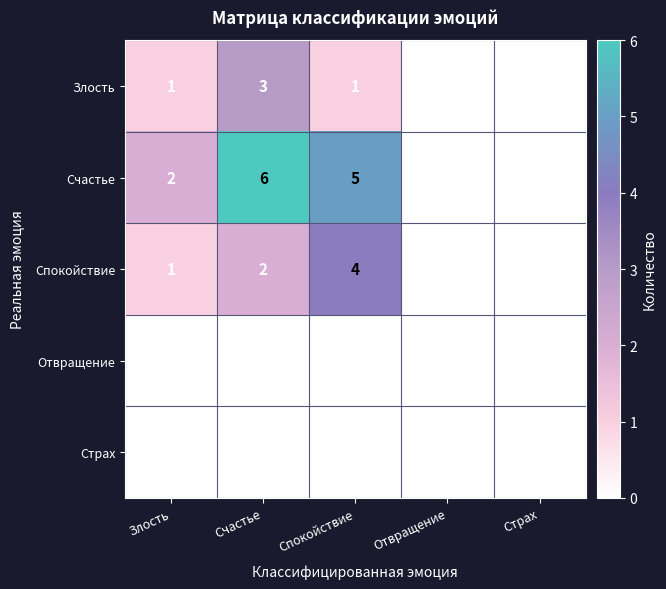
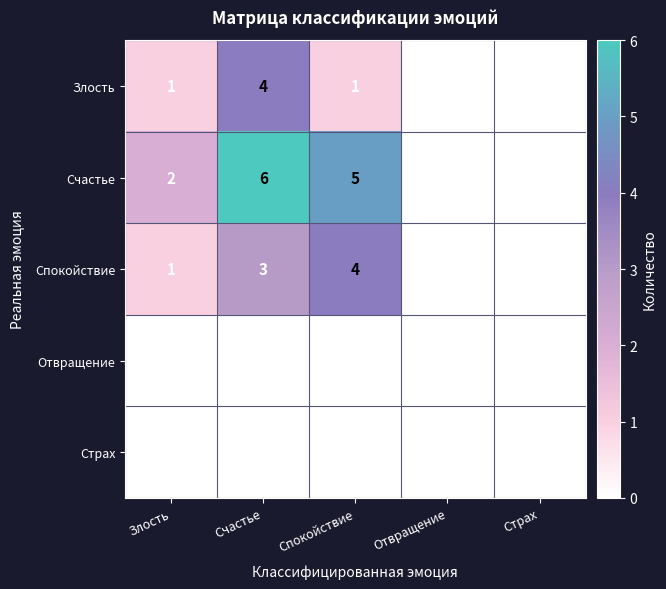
Злость, Счастье: 3 -> 4
Спокойствие, Счастье: 2 -> 3
